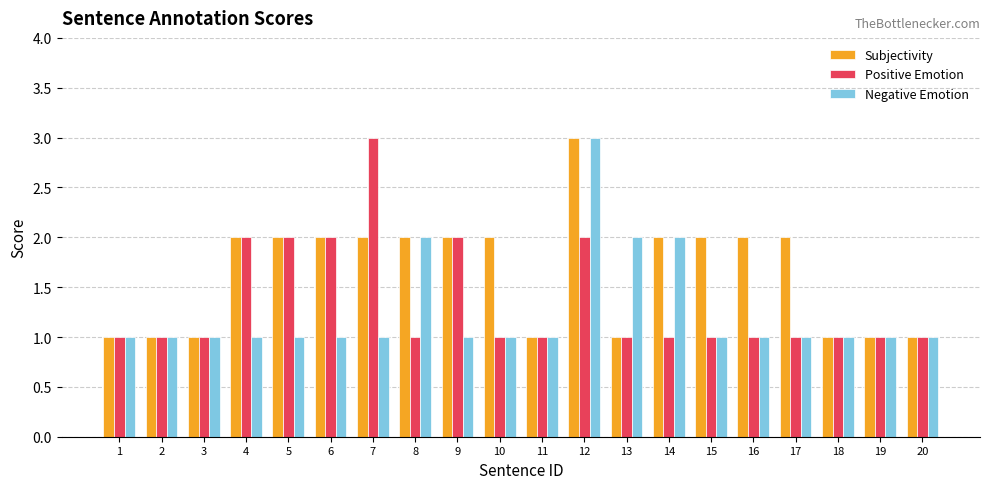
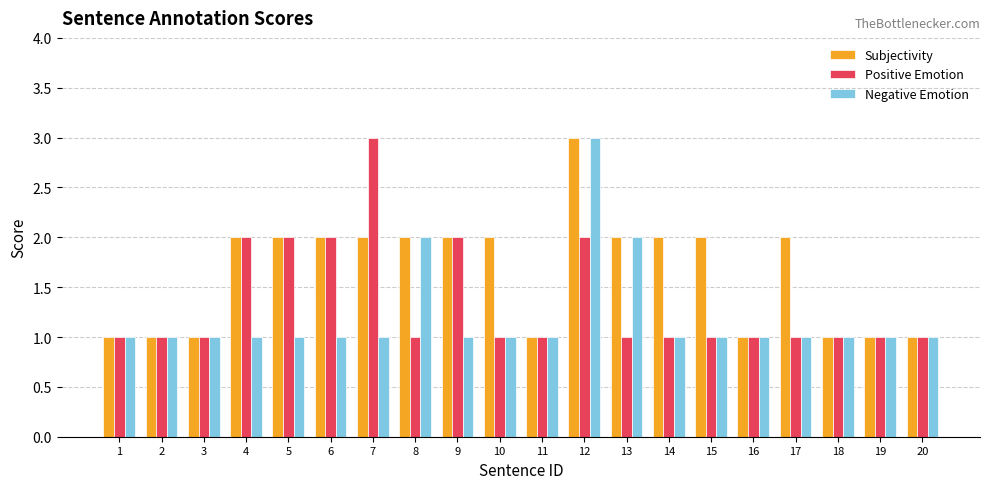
Subjectivity, 13: 1 -> 2
Negative Emotion, 14: 2 -> 1
Subjectivity, 16: 2 -> 1
